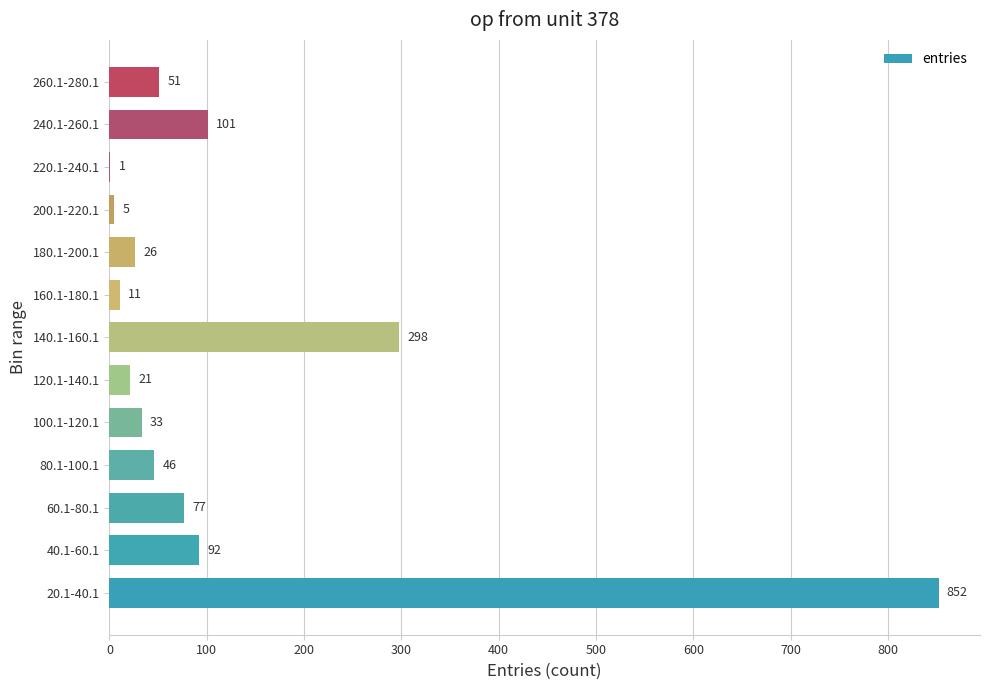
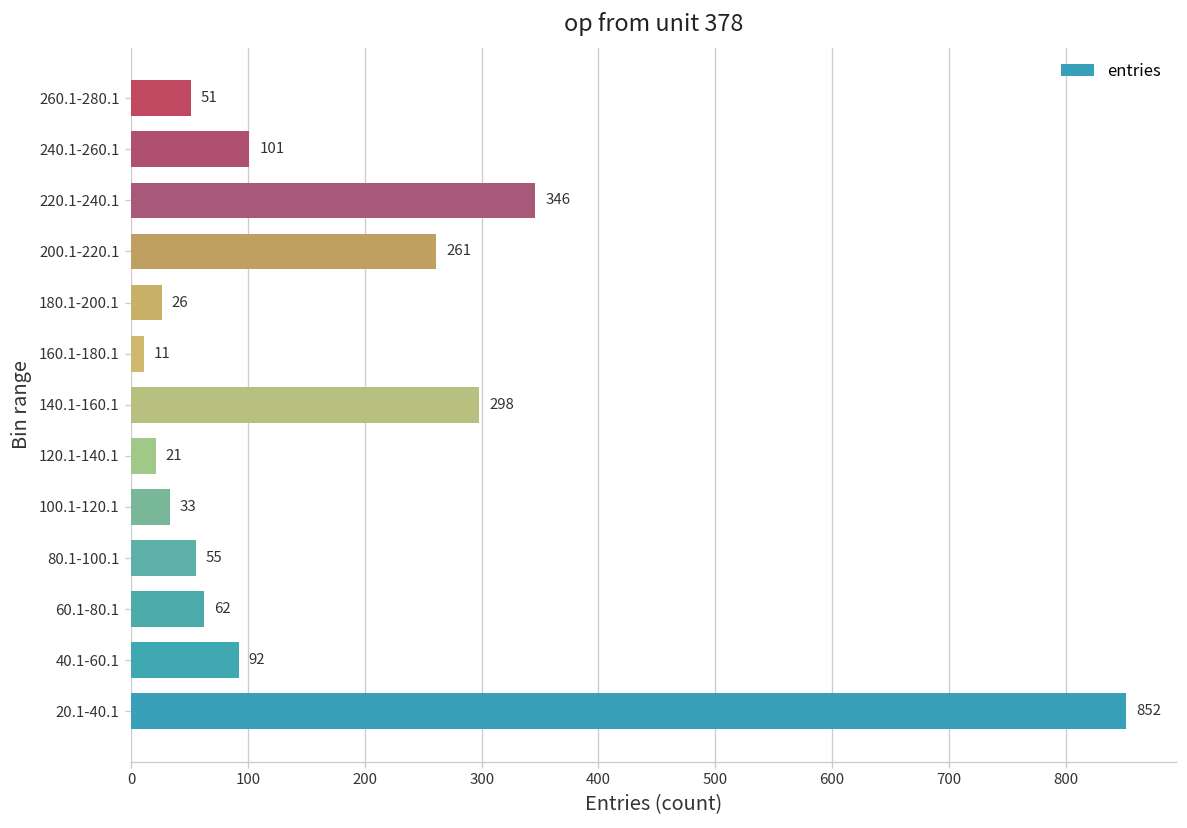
220.1-240.1: 1 -> 346
200.1-220.1: 5 -> 261
80.1-100.1: 46 -> 55
60.1-80.1: 77 -> 62
